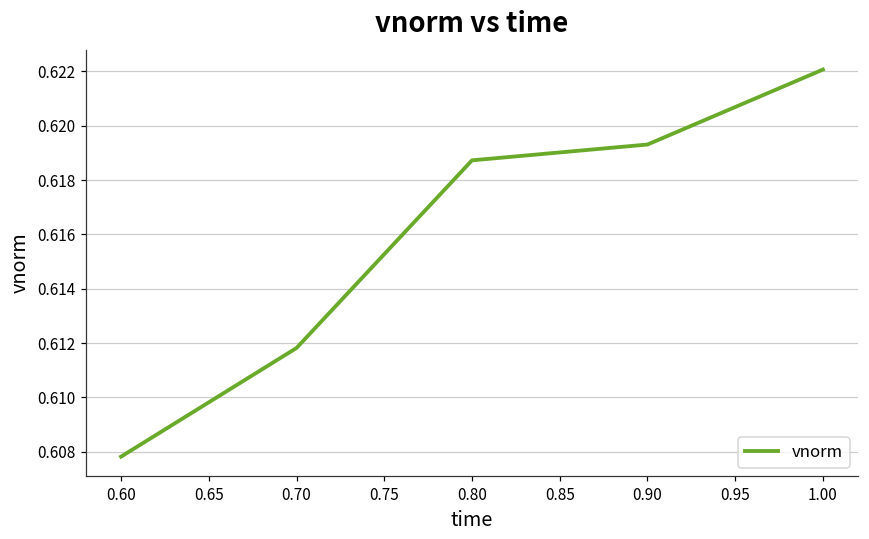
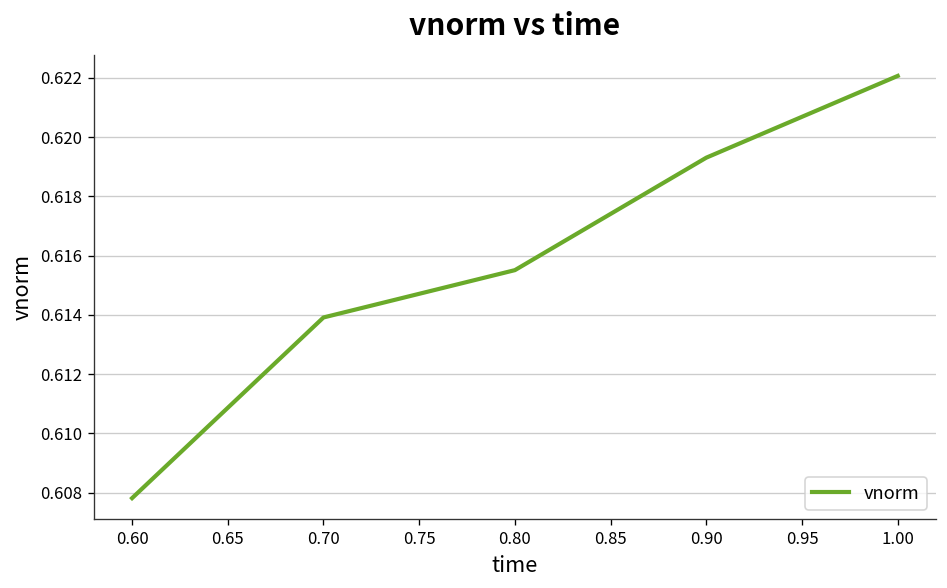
0.70: 0.6118 -> 0.6139
0.80: 0.6187 -> 0.6155
